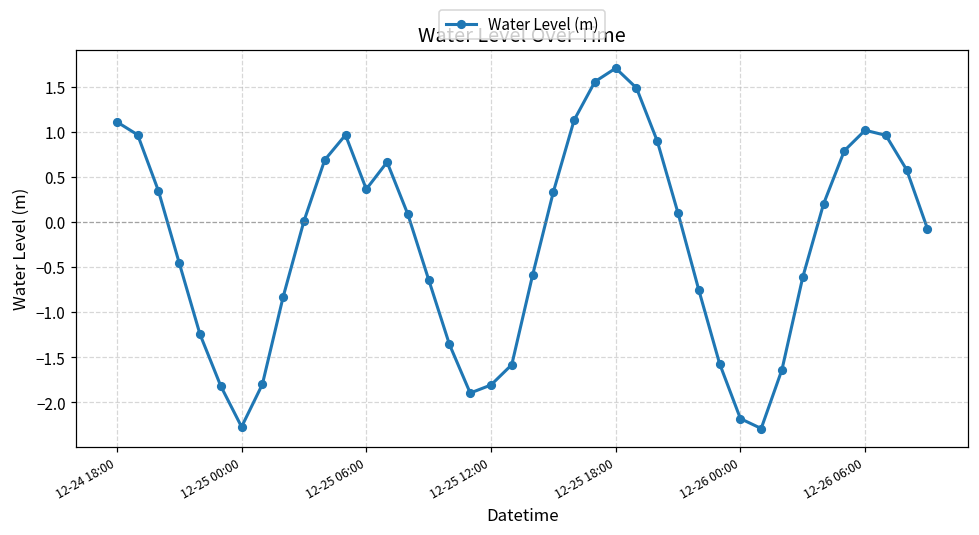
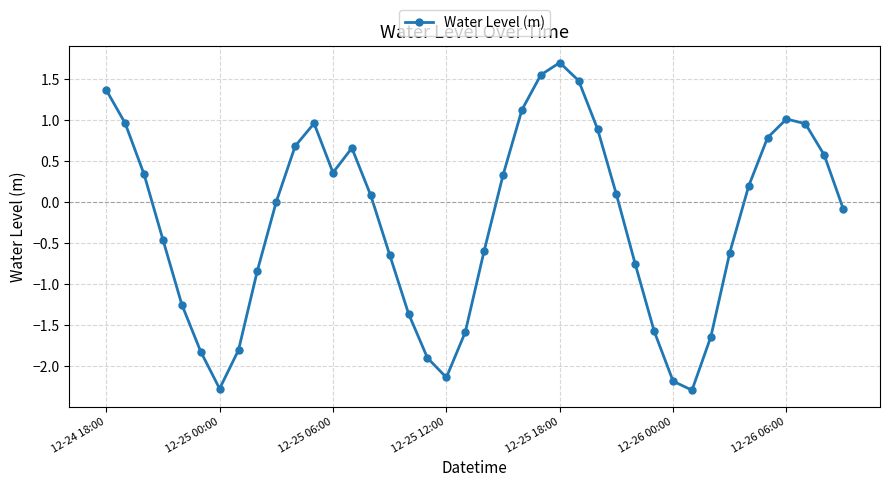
12-24 18:00: 1.1 -> 1.4
12-25 12:00: -1.8 -> -2.1
